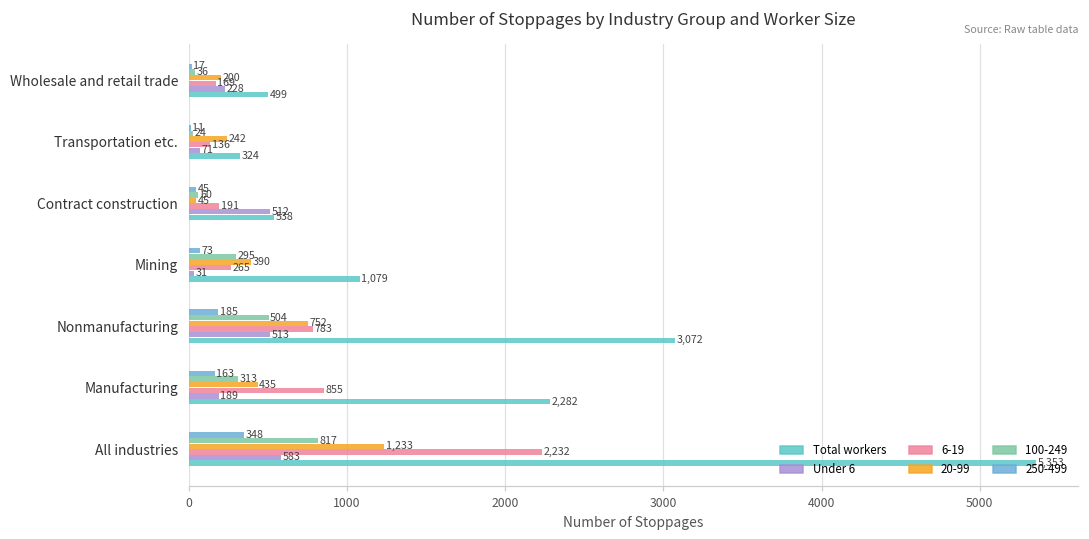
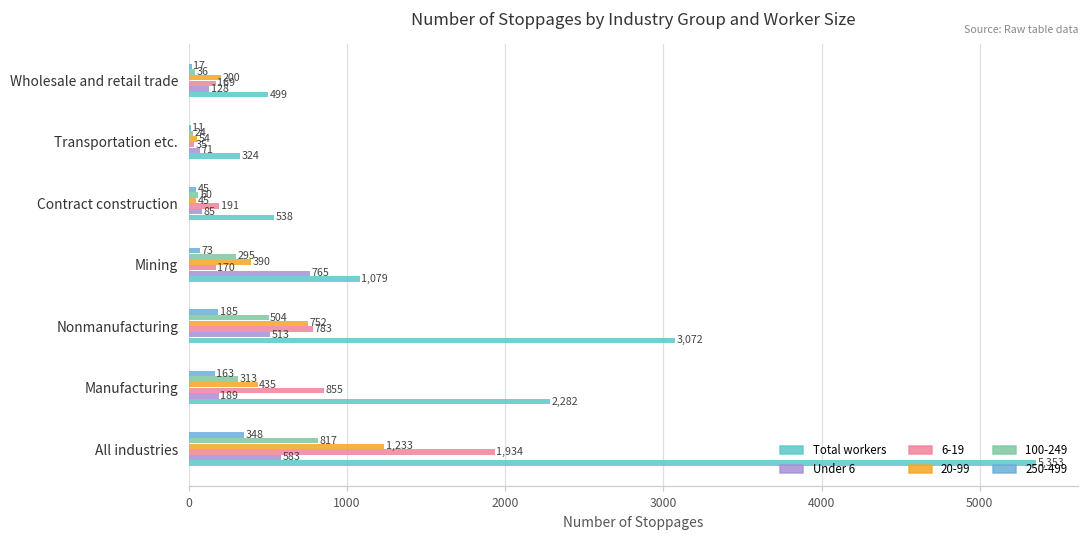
Under 6, Wholesale and retail trade: 228 -> 128
20-99, Transportation etc.: 242 -> 54
6-19, Transportation etc.: 136 -> 35
Under 6, Contract construction: 512 -> 85
6-19, Mining: 265 -> 170
Under 6, Mining: 31 -> 765
6-19, All industries: 2,232 -> 1,934
